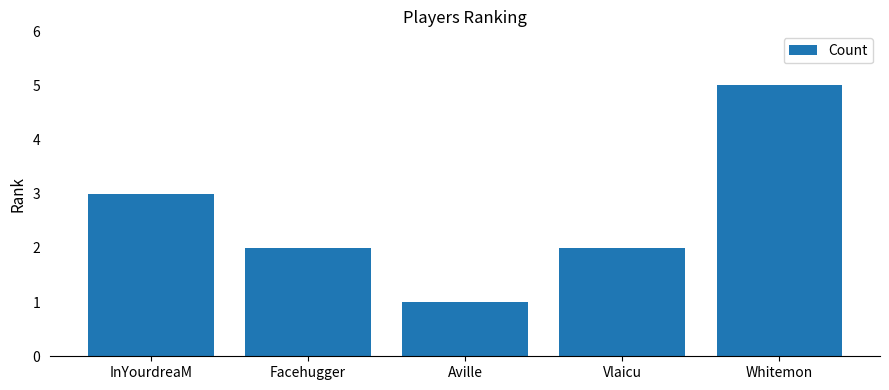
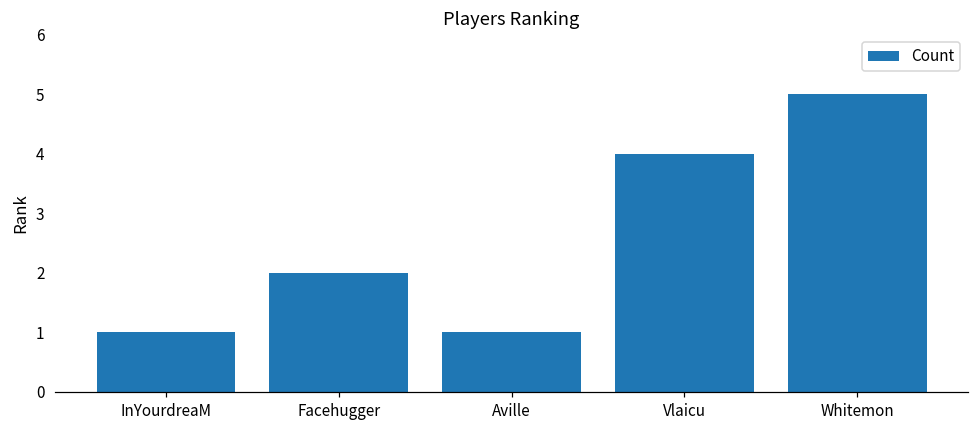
InYourdreaM: 3 -> 1
Vlaicu: 2 -> 4
